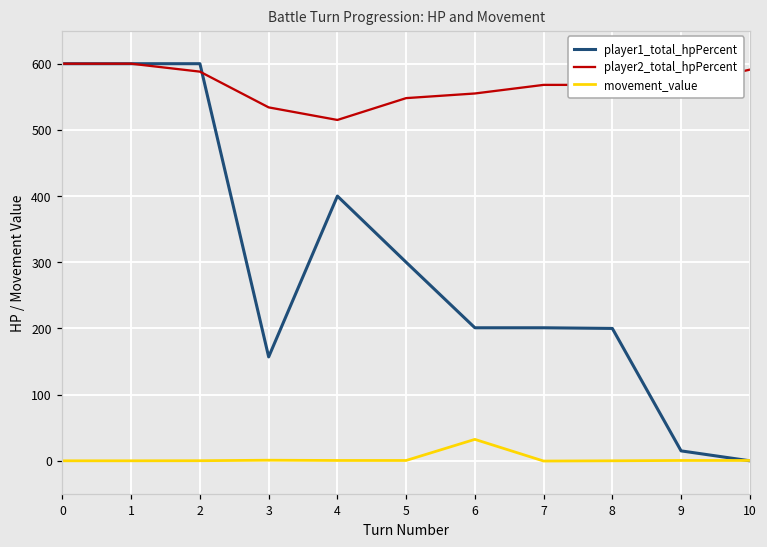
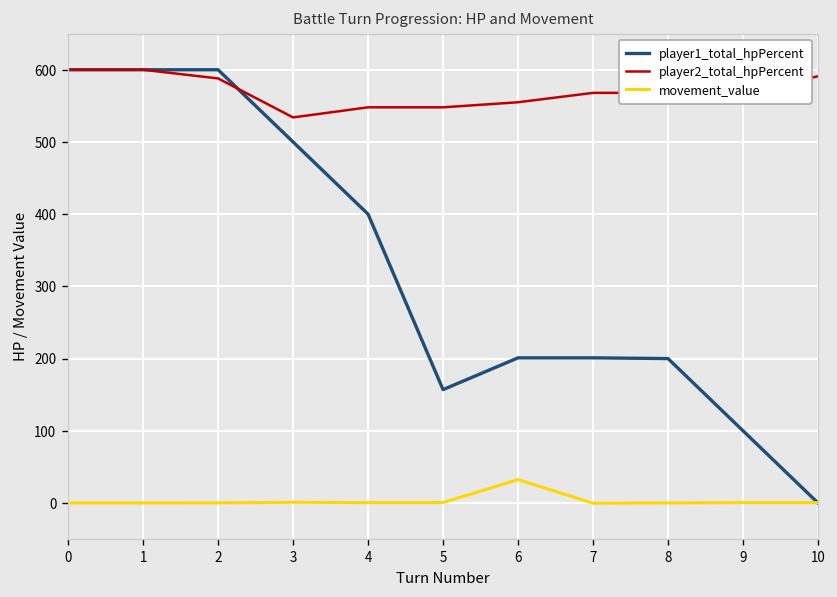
player1_total_hpPercent, 3: 160 -> 500
player2_total_hpPercent, 4: 520 -> 550
player1_total_hpPercent, 5: 300 -> 160
player1_total_hpPercent, 9: 20 -> 100
